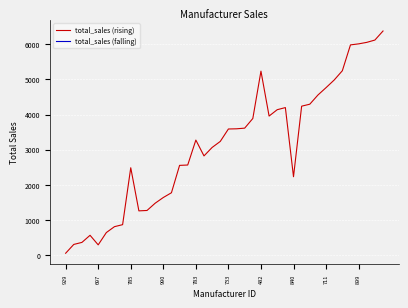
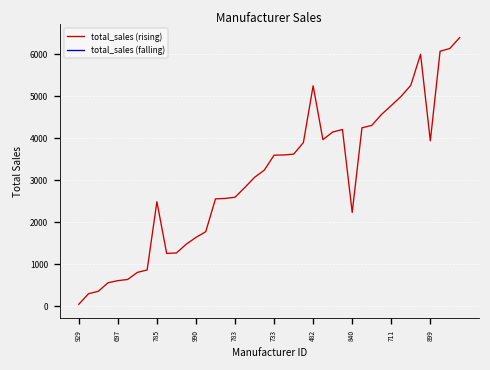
total_sales (rising), 697: 300 -> 600
total_sales (rising), 783: 3300 -> 2600
total_sales (rising), 899: 6000 -> 3900
